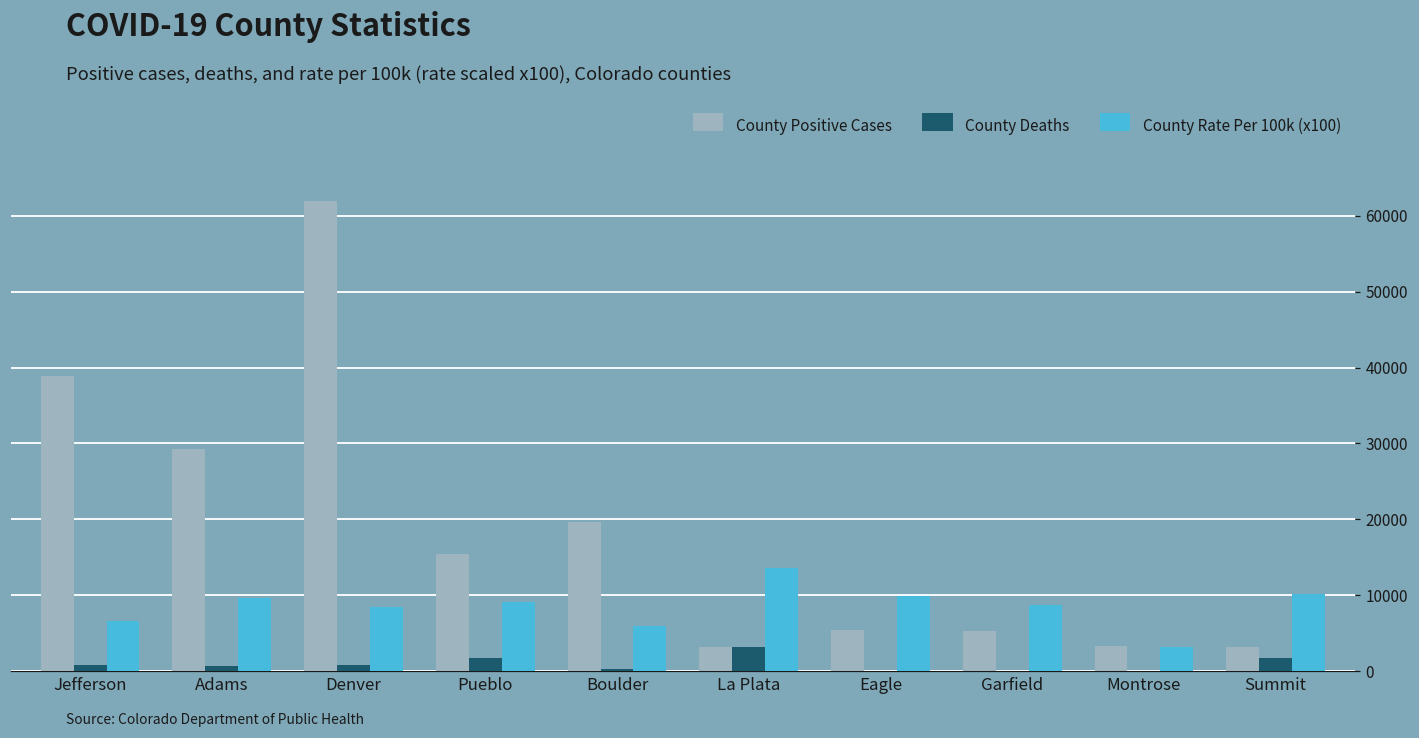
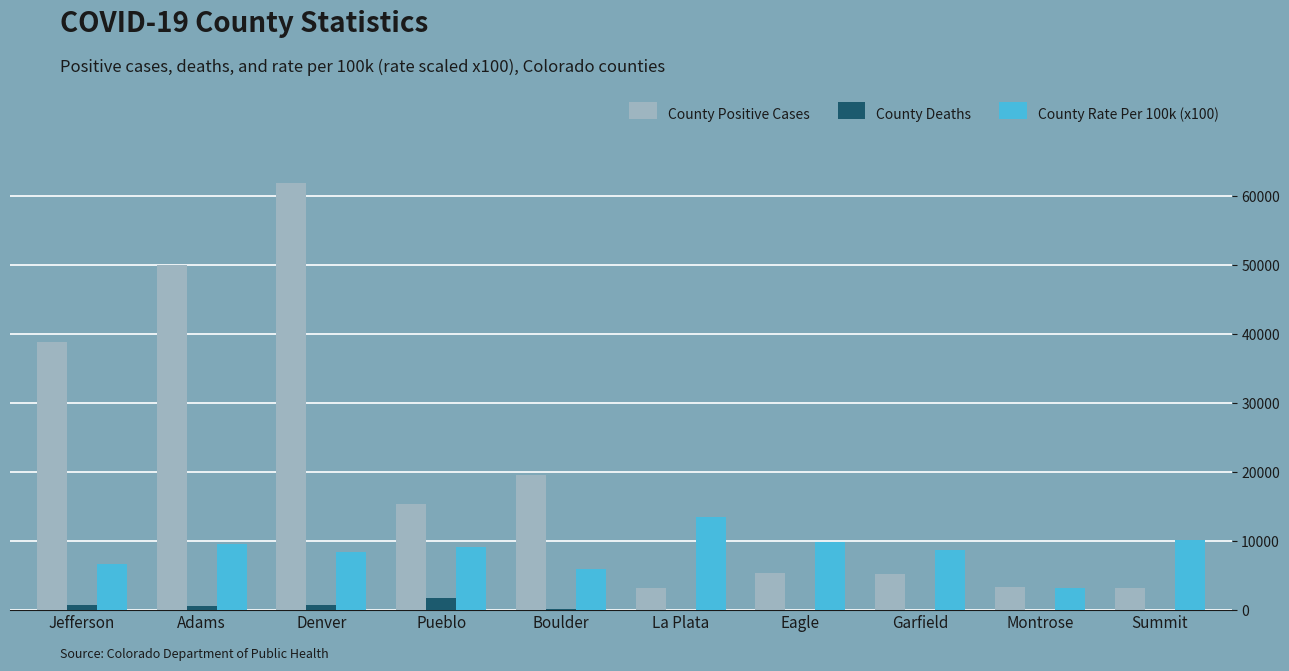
County Positive Cases, Adams: 29000 -> 50000
County Deaths, La Plata: 3000 -> 0
County Deaths, Summit: 2000 -> 0
